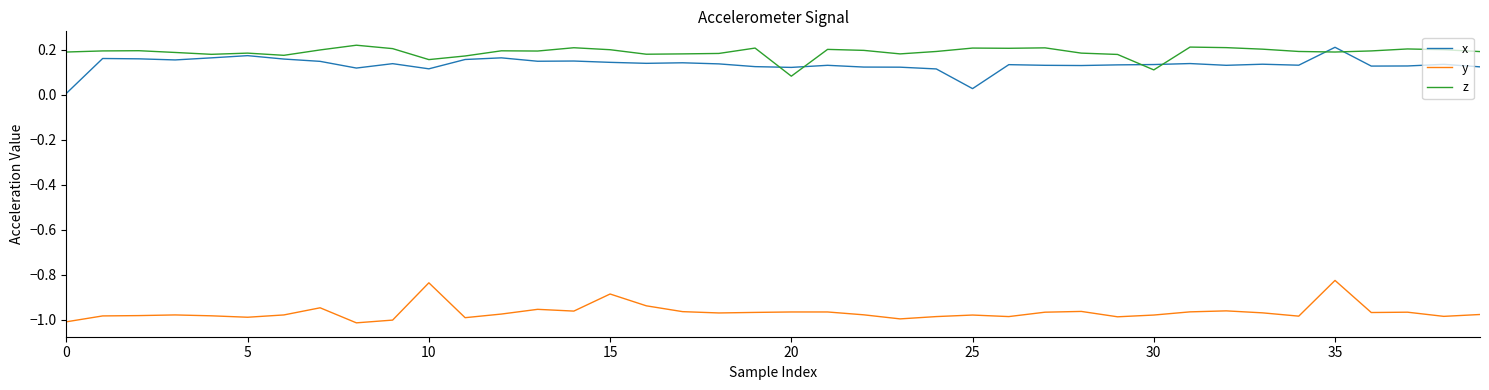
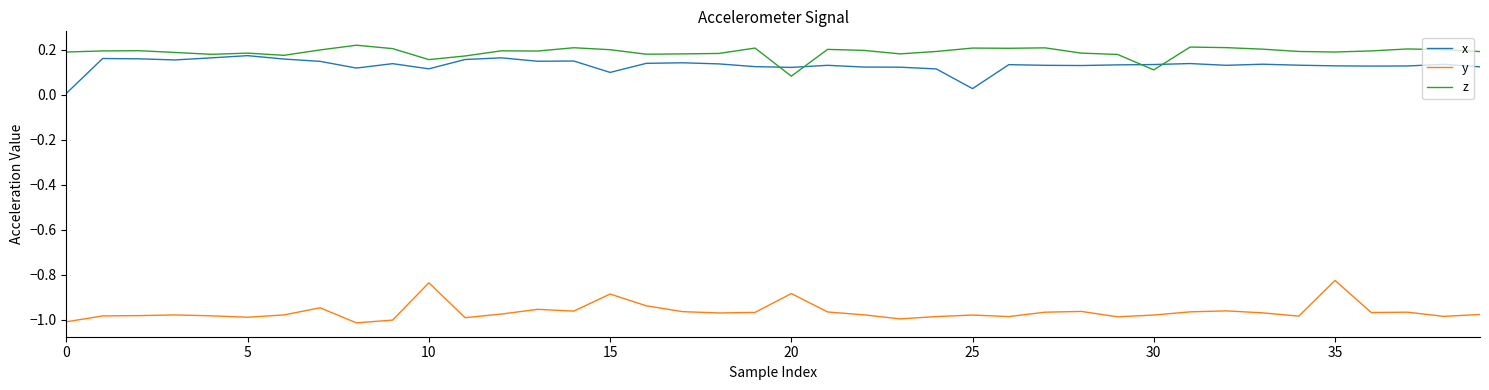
x, 15: 0.15 -> 0.10
y, 20: -0.96 -> -0.88
x, 35: 0.21 -> 0.13
